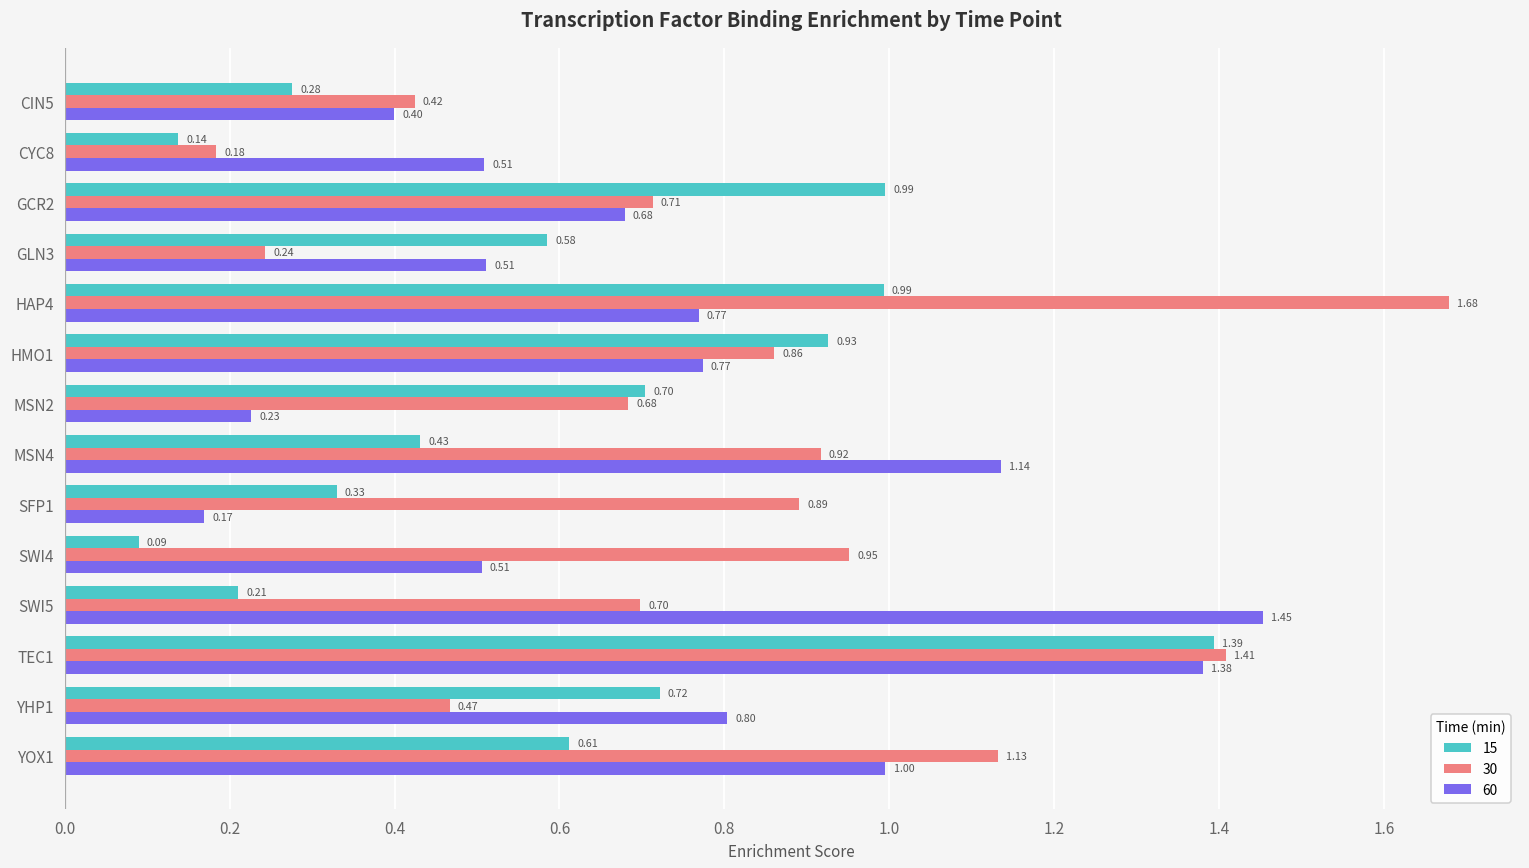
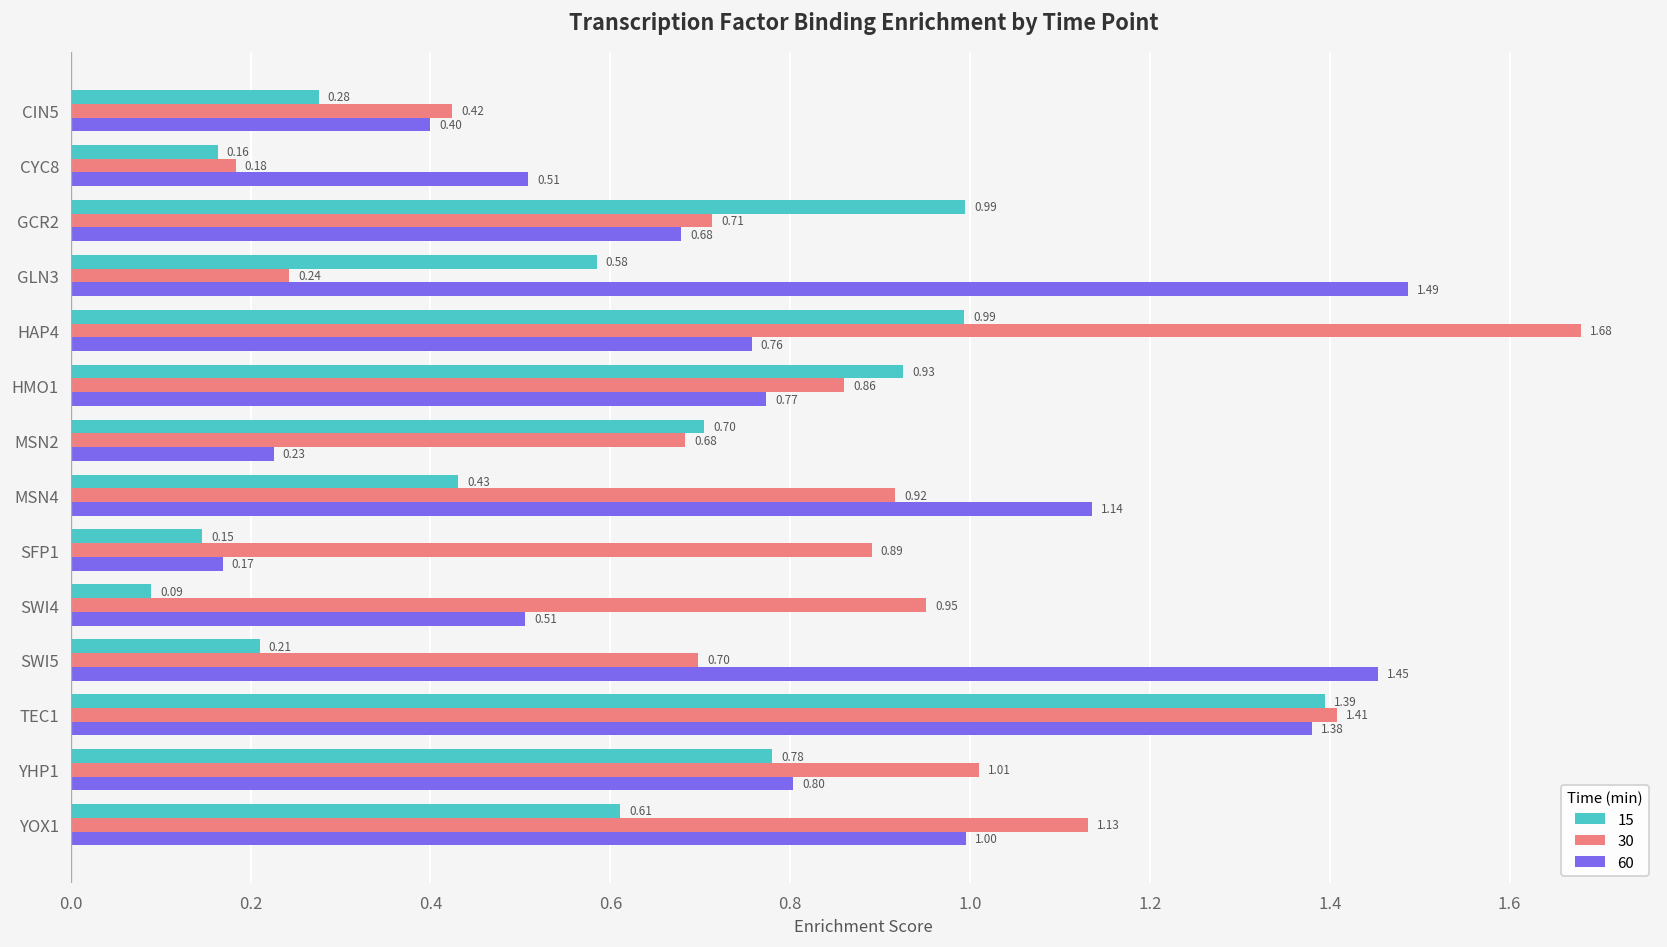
15, CYC8: 0.14 -> 0.16
60, GLN3: 0.51 -> 1.49
60, HAP4: 0.77 -> 0.76
15, SFP1: 0.33 -> 0.15
15, YHP1: 0.72 -> 0.78
30, YHP1: 0.47 -> 1.01
